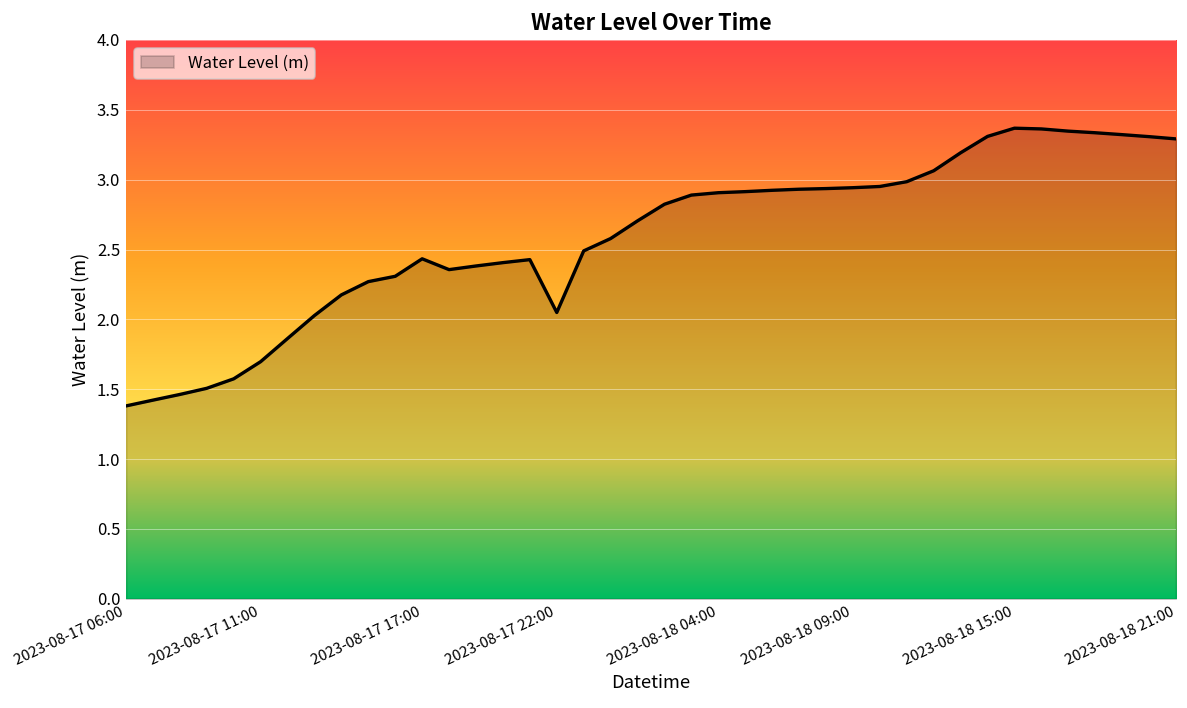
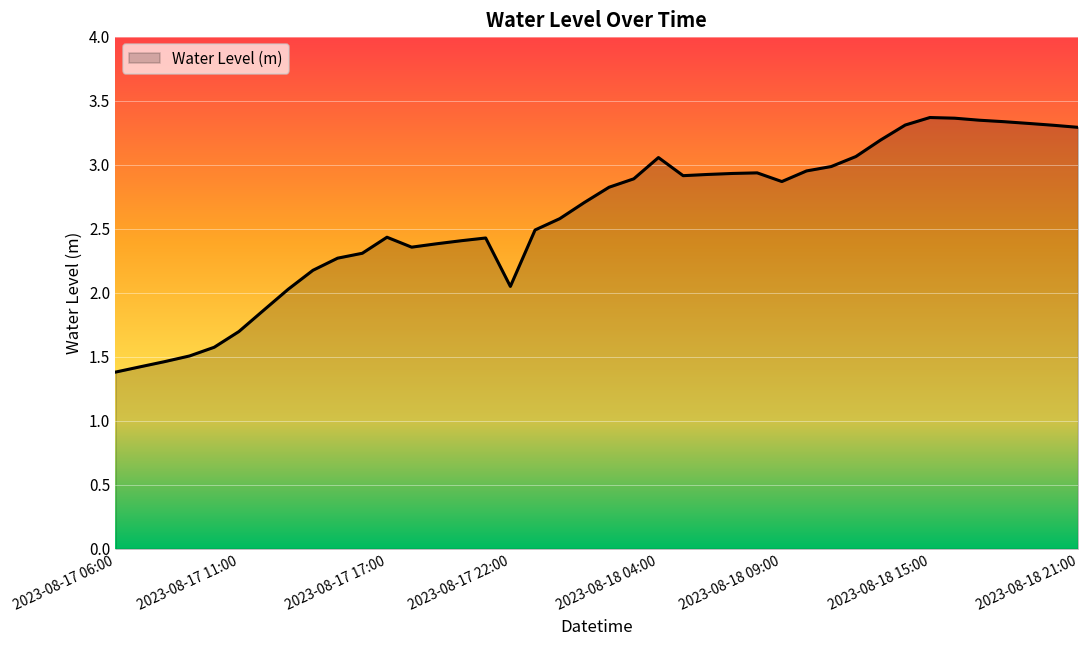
2023-08-18 04:00: 2.91 -> 3.06
2023-08-18 09:00: 2.94 -> 2.87
